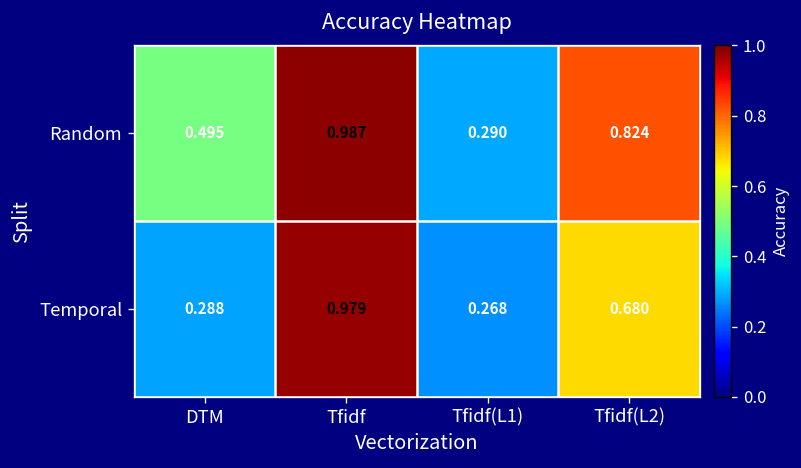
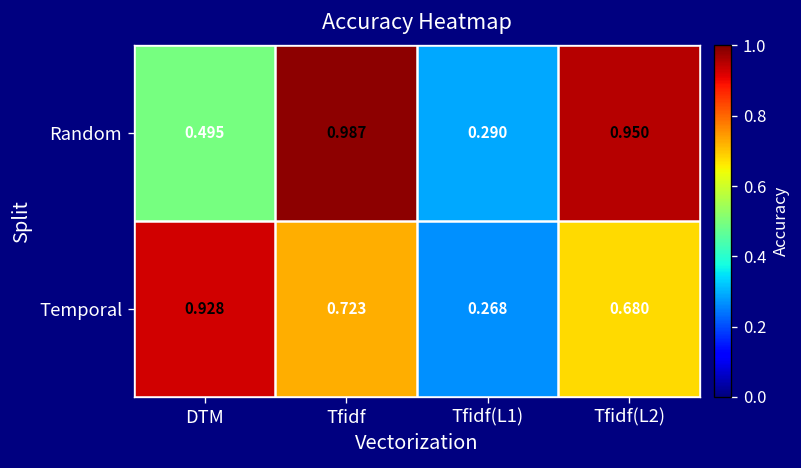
Random, Tfidf(L2): 0.824 -> 0.950
Temporal, DTM: 0.288 -> 0.928
Temporal, Tfidf: 0.979 -> 0.723
